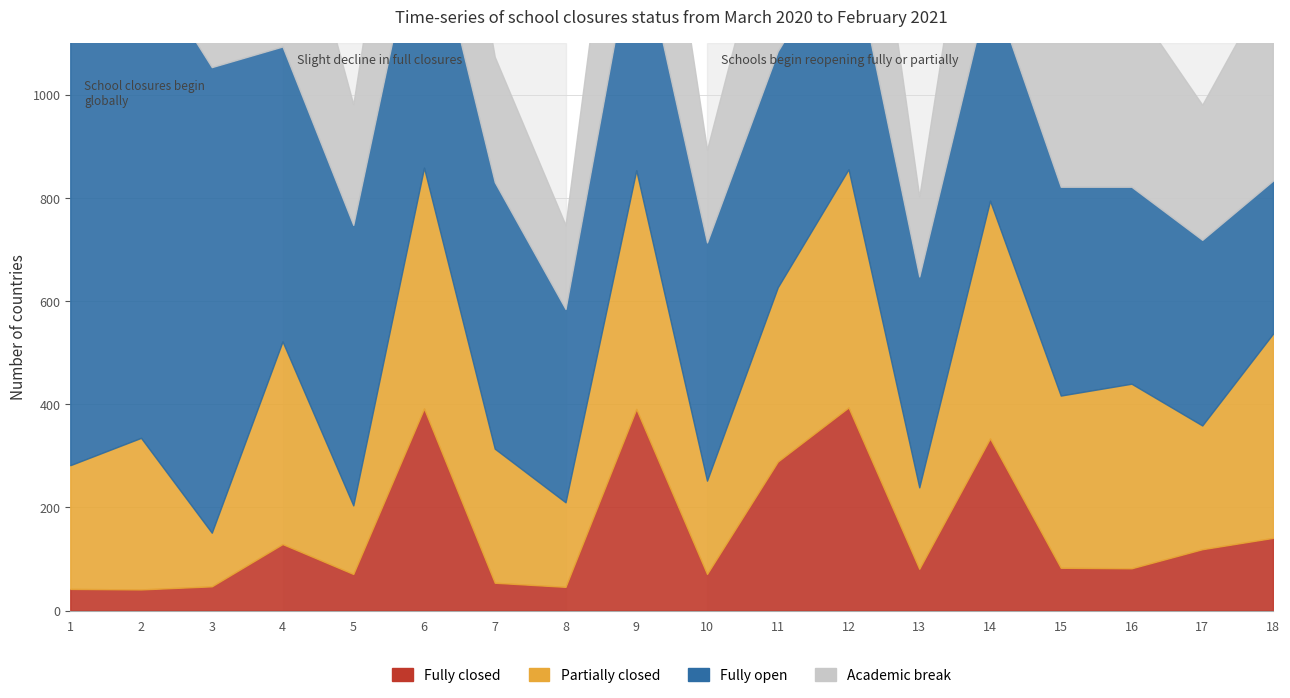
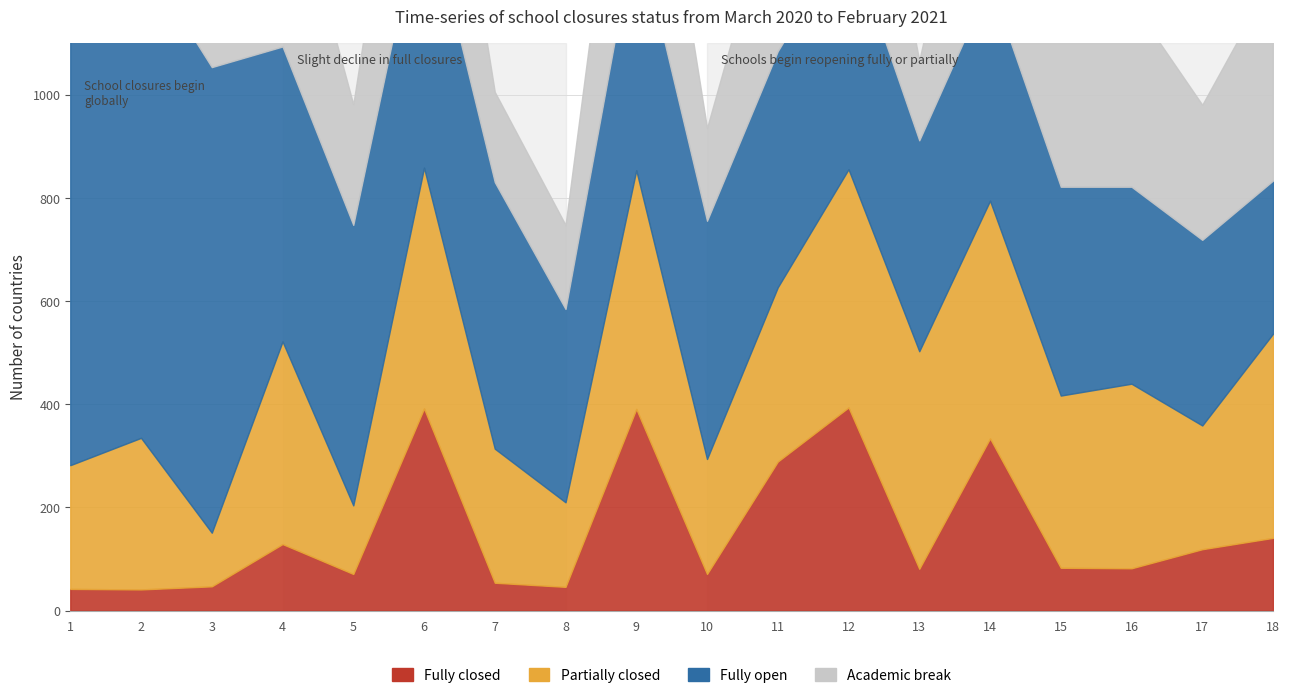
Academic break, 7: 240 -> 180
Partially closed, 10: 180 -> 220
Partially closed, 13: 160 -> 420
